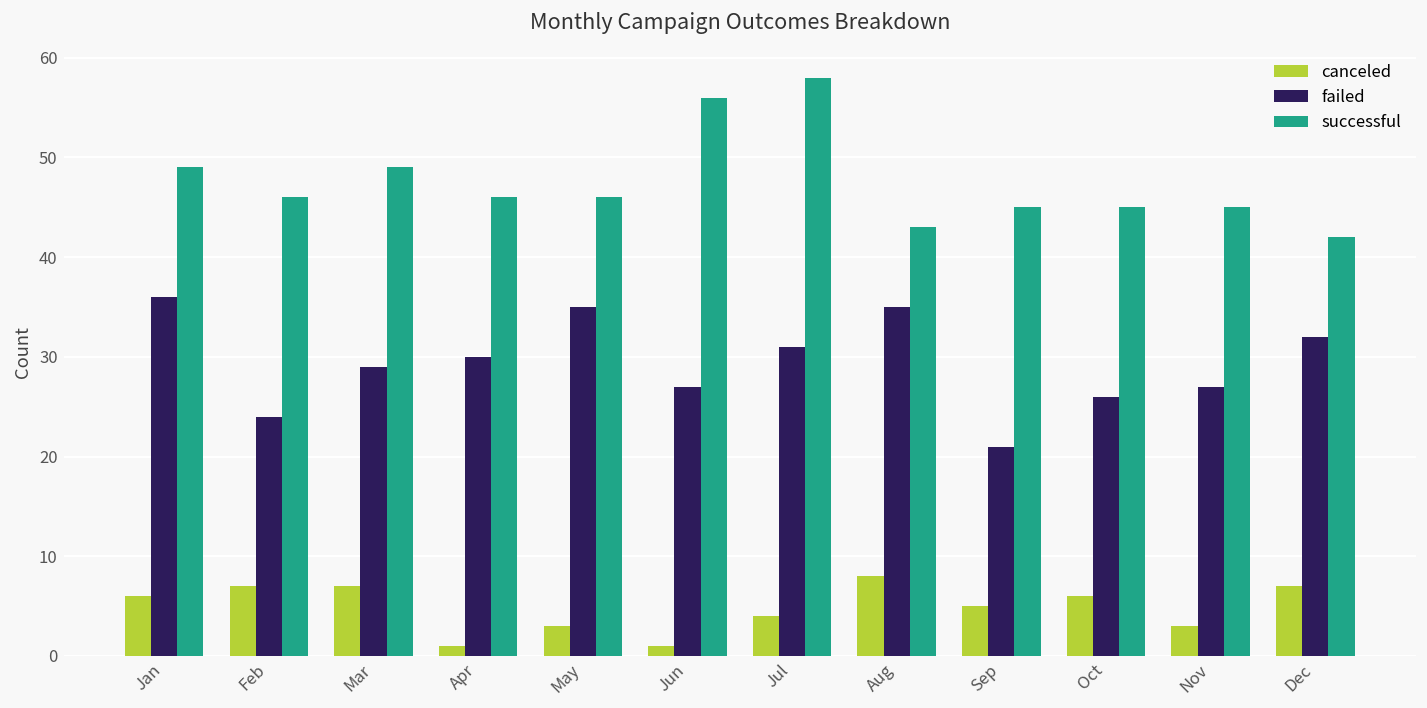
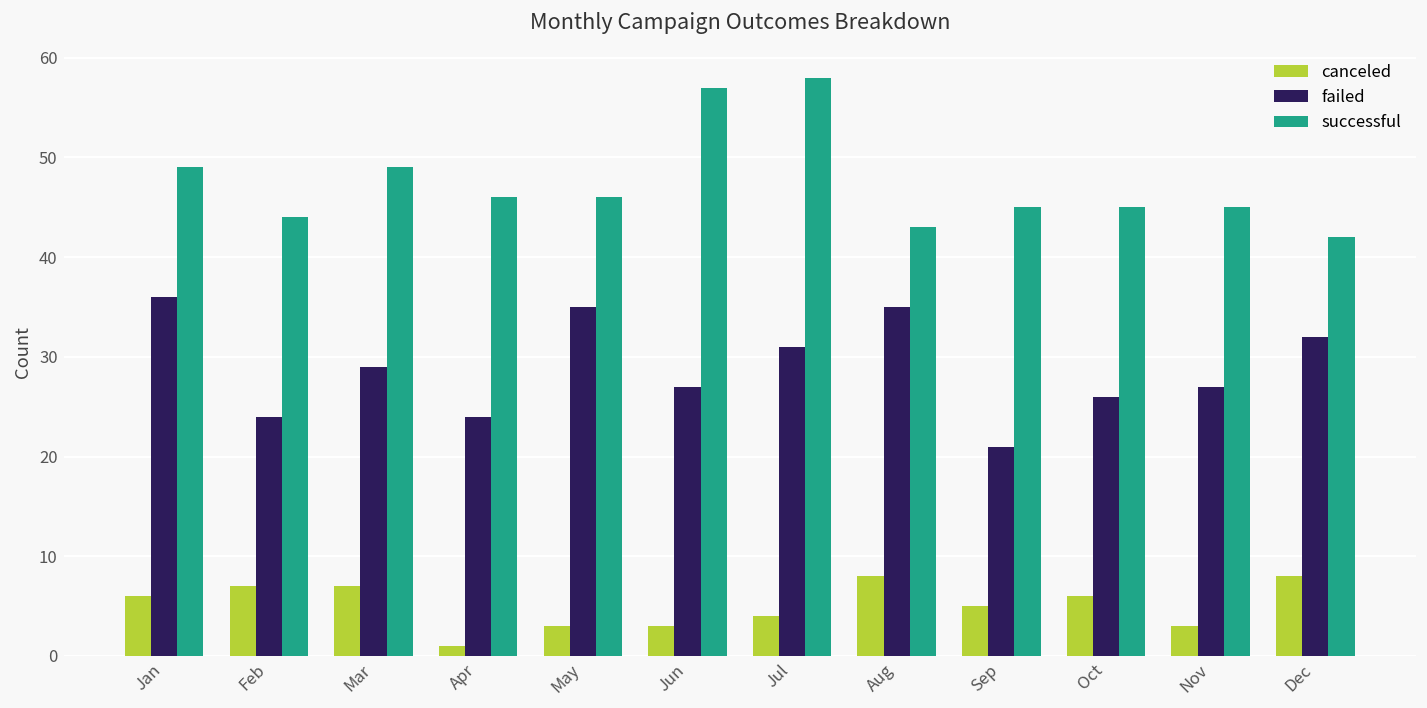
successful, Feb: 46 -> 44
failed, Apr: 30 -> 24
canceled, Jun: 1 -> 3
successful, Jun: 56 -> 57
canceled, Dec: 7 -> 8
